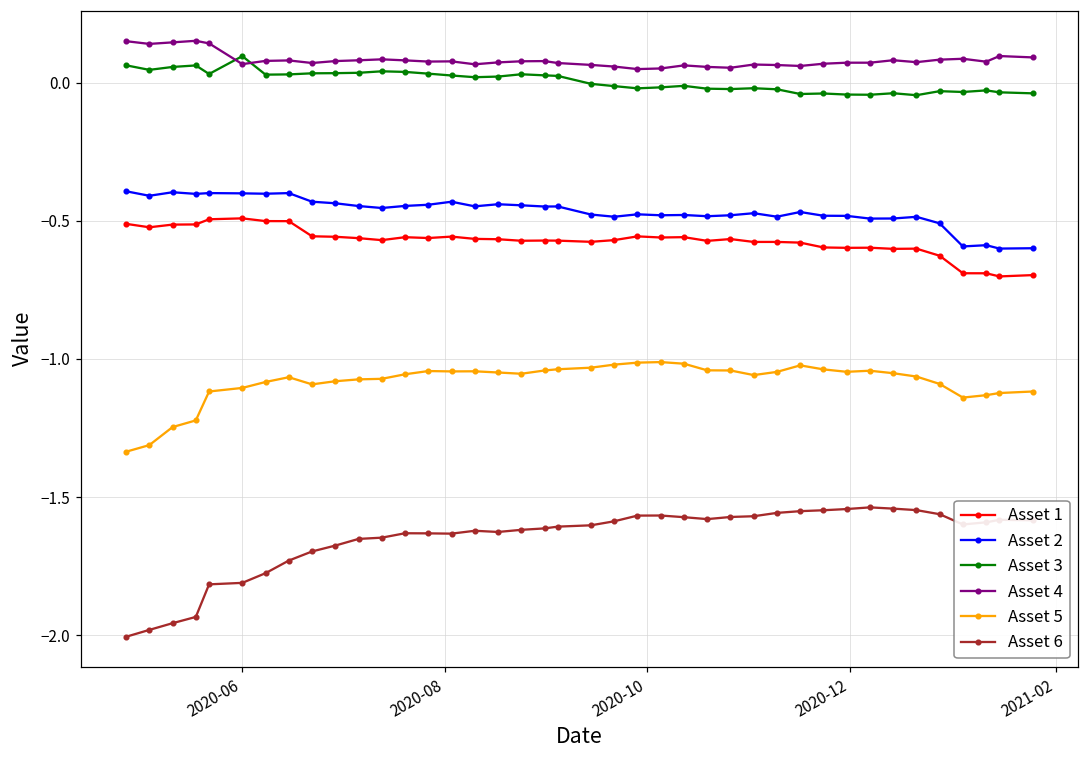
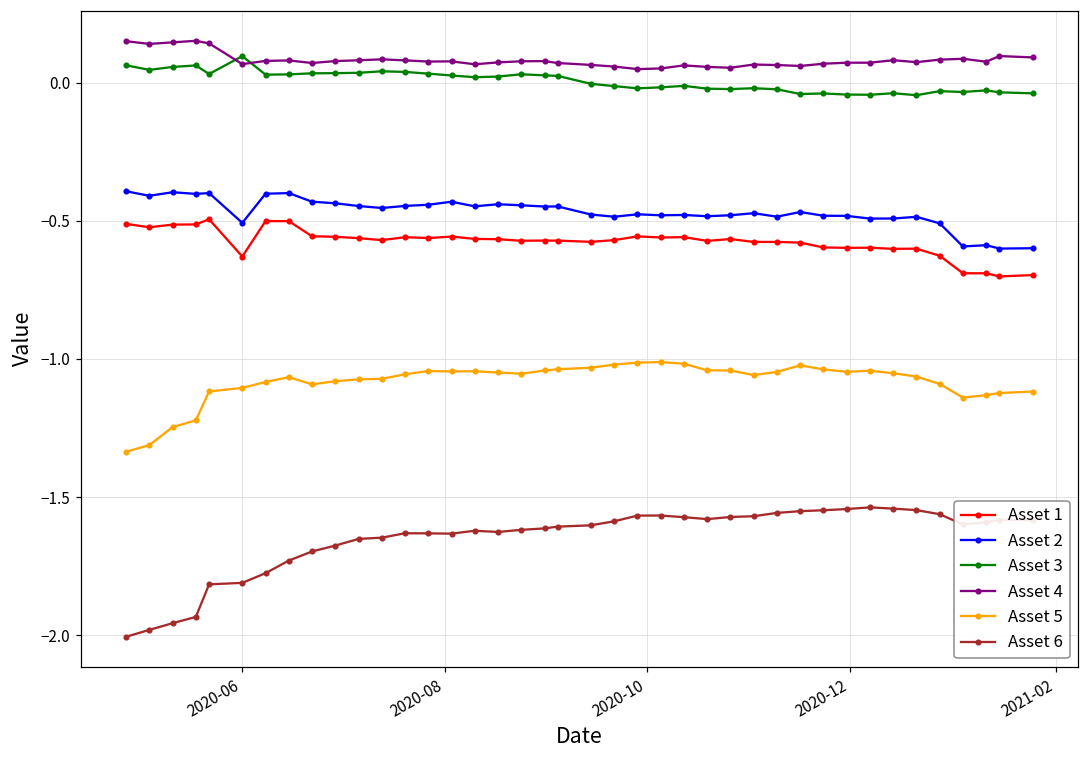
Asset 1, 2020-06: -0.49 -> -0.63
Asset 2, 2020-06: -0.40 -> -0.51
